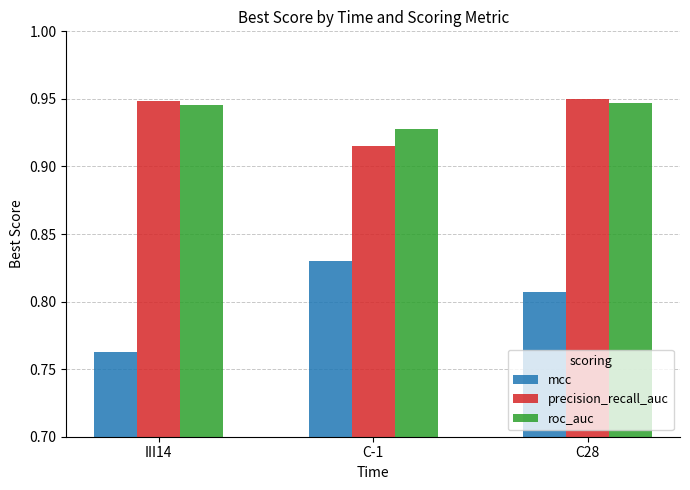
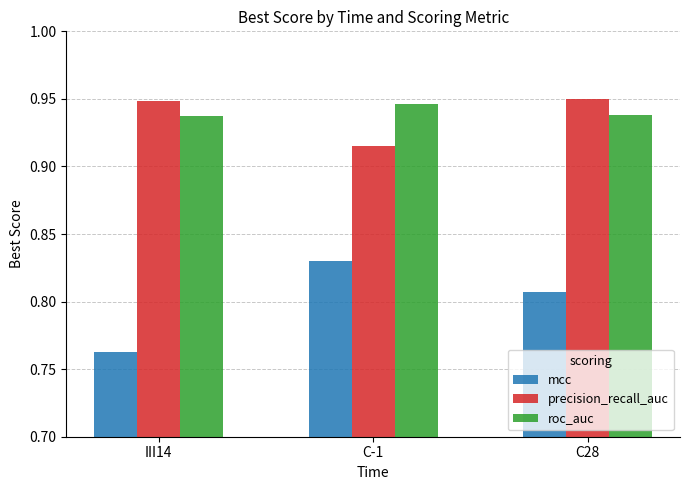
roc_auc, III14: 0.946 -> 0.937
roc_auc, C-1: 0.928 -> 0.946
roc_auc, C28: 0.947 -> 0.938
